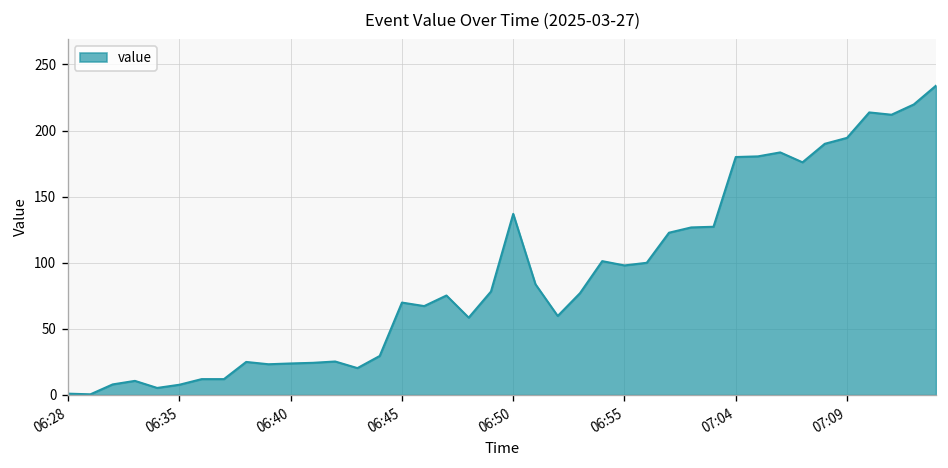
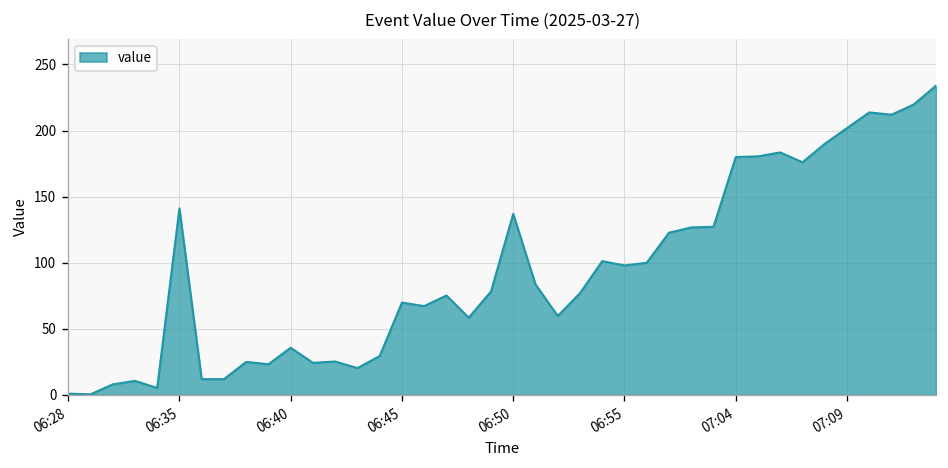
06:35: 8 -> 141
06:40: 24 -> 36
07:09: 195 -> 202
